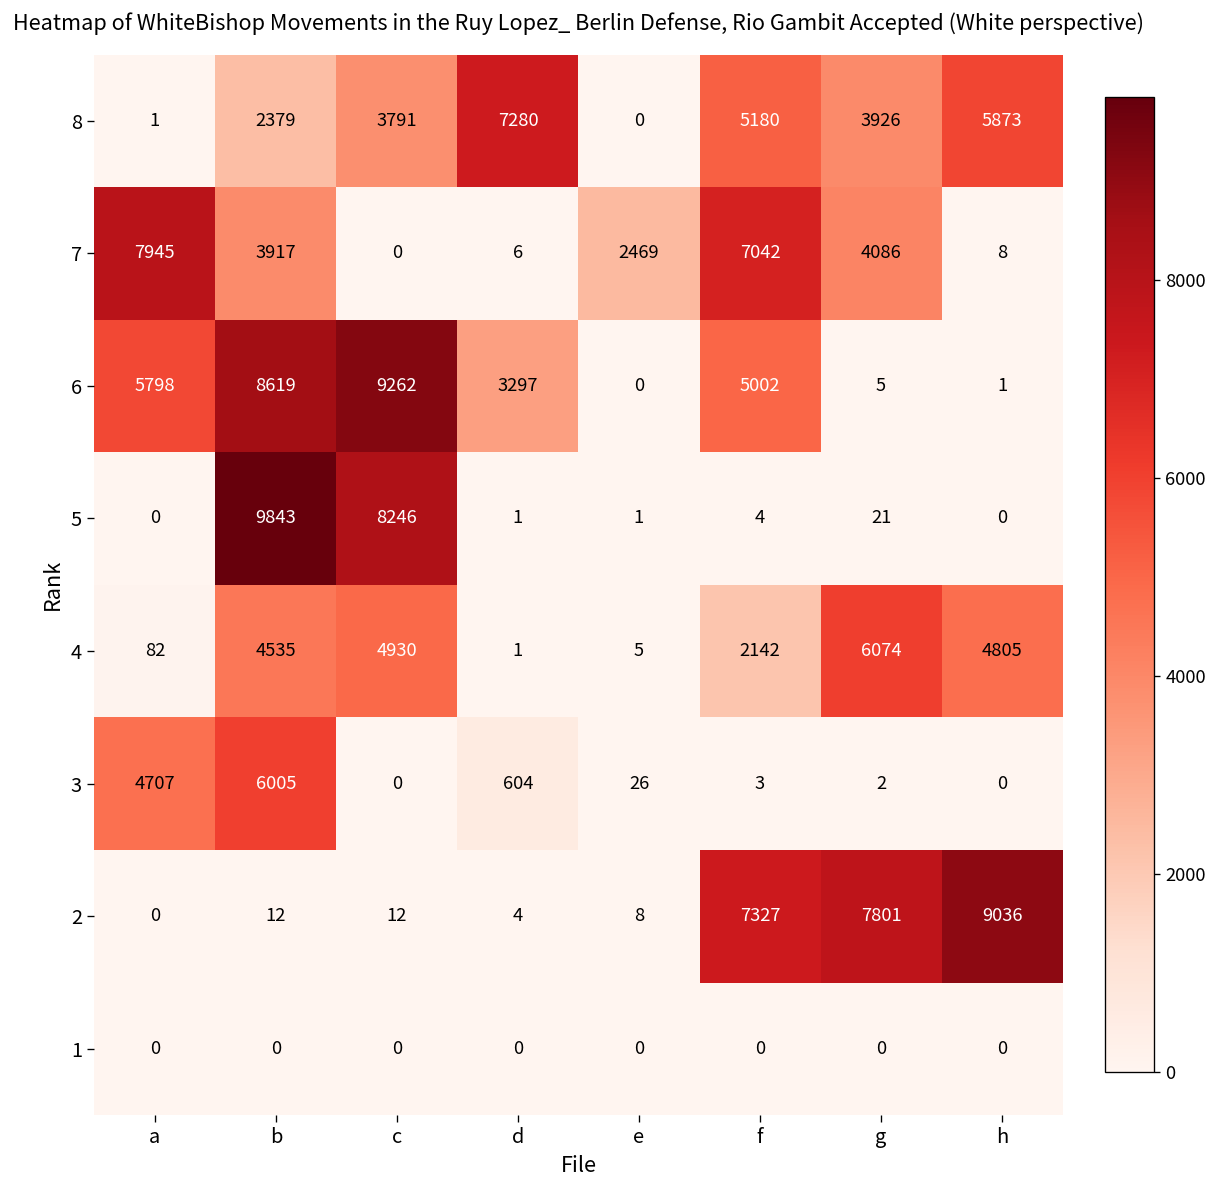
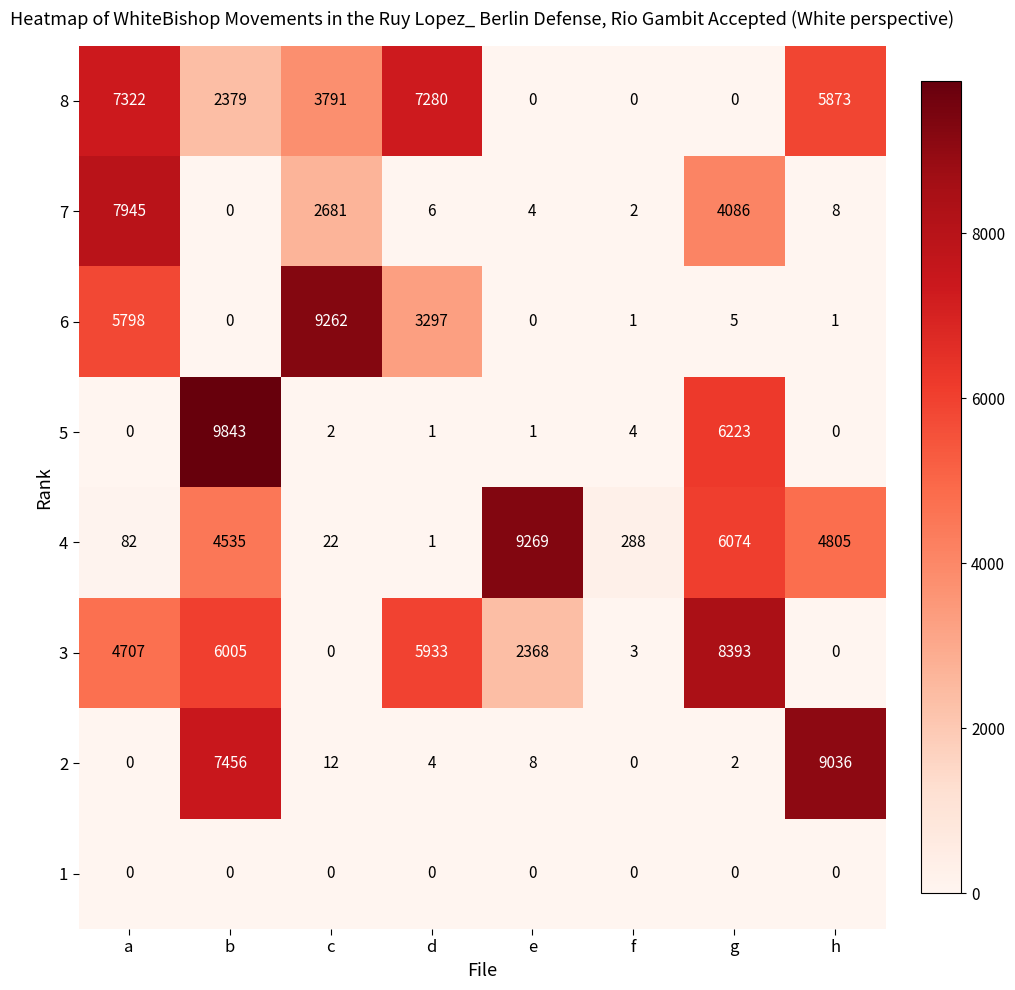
8, a: 1 -> 7322
8, f: 5180 -> 0
8, g: 3926 -> 0
7, b: 3917 -> 0
7, c: 0 -> 2681
7, e: 2469 -> 4
7, f: 7042 -> 2
6, b: 8619 -> 0
6, f: 5002 -> 1
5, c: 8246 -> 2
5, g: 21 -> 6223
4, c: 4930 -> 22
4, e: 5 -> 9269
4, f: 2142 -> 288
3, d: 604 -> 5933
3, e: 26 -> 2368
3, g: 2 -> 8393
2, b: 12 -> 7456
2, f: 7327 -> 0
2, g: 7801 -> 2
